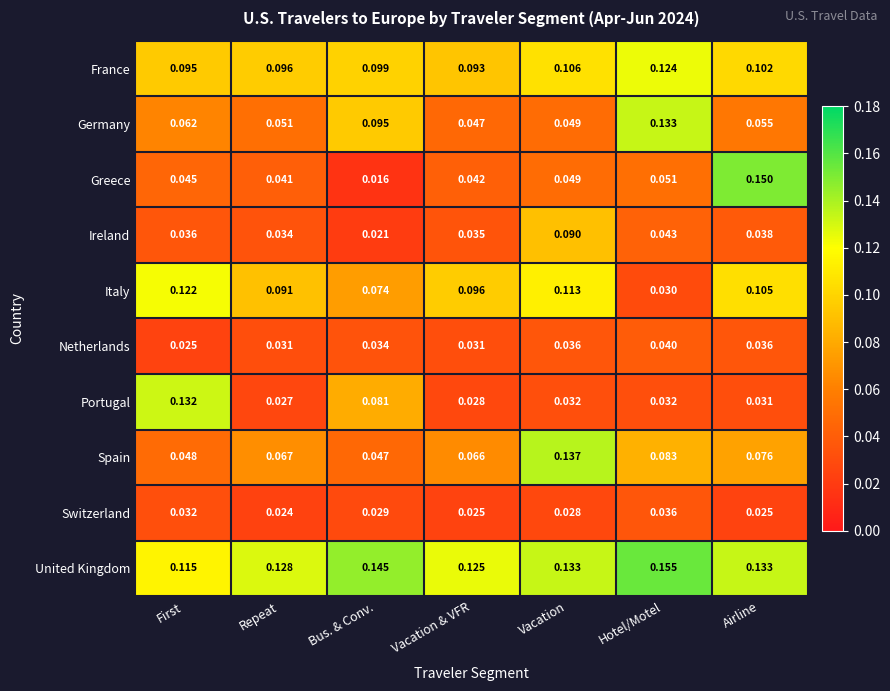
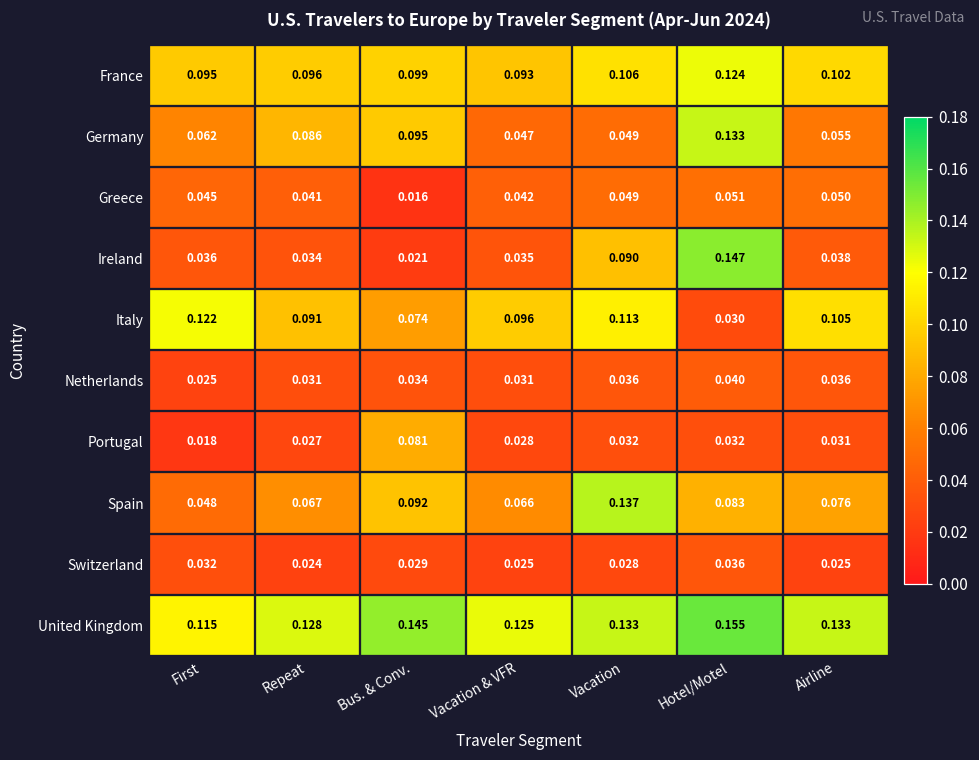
Germany, Repeat: 0.051 -> 0.086
Greece, Airline: 0.150 -> 0.050
Ireland, Hotel/Motel: 0.043 -> 0.147
Portugal, First: 0.132 -> 0.018
Spain, Bus. & Conv.: 0.047 -> 0.092
